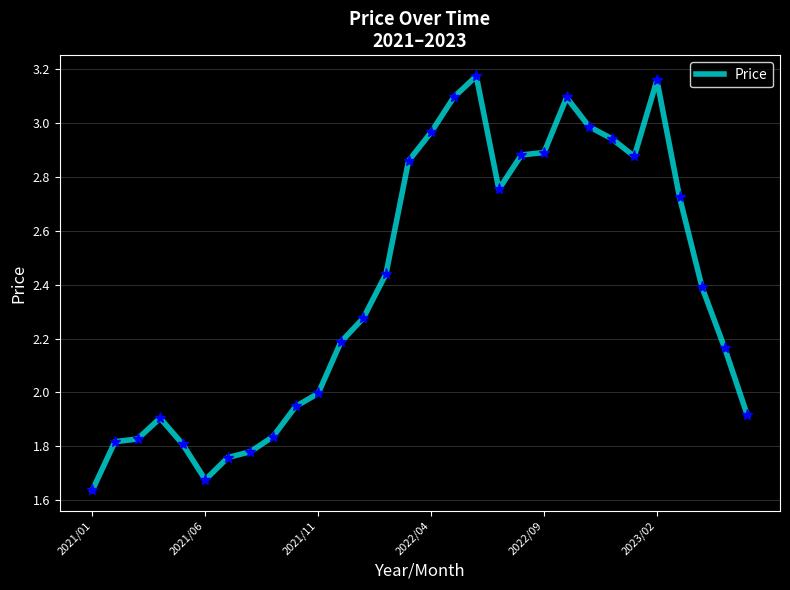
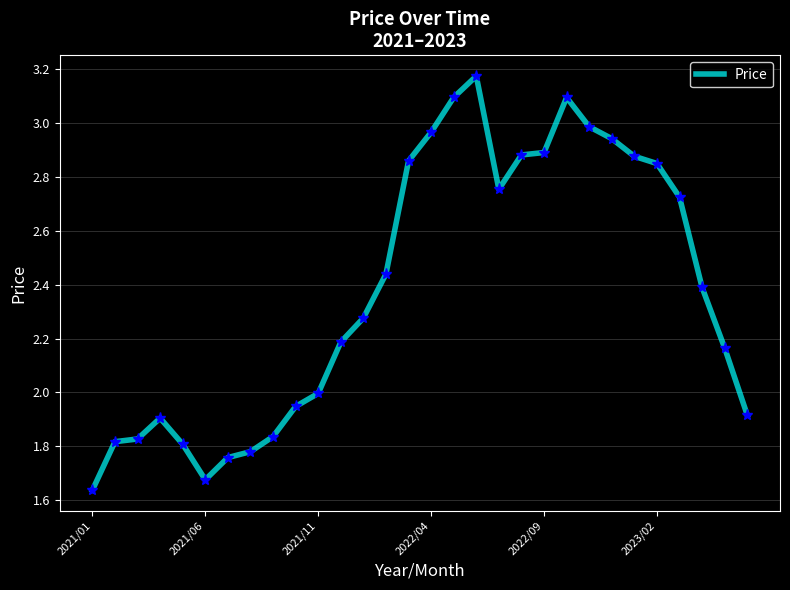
2023/02: 3.16 -> 2.85
